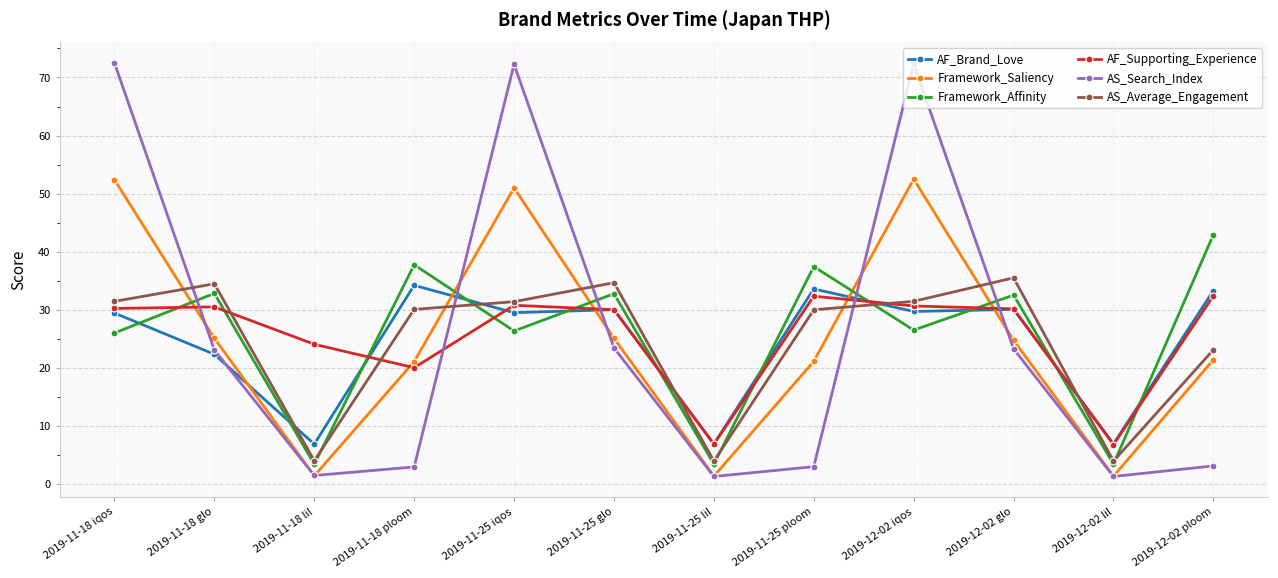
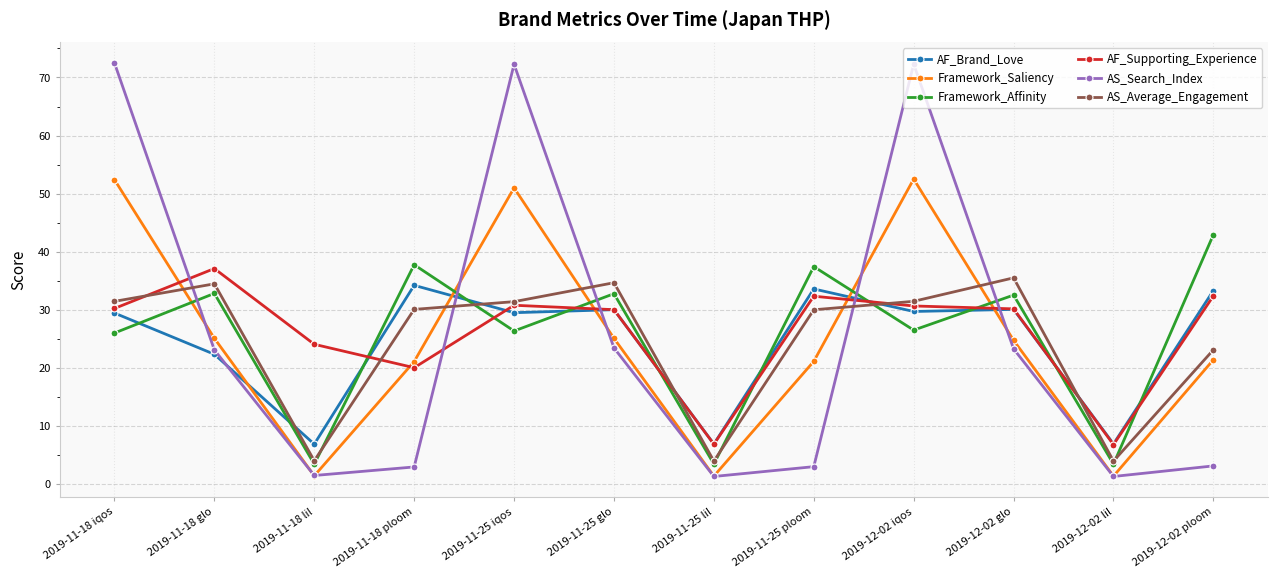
AF_Supporting_Experience, 2019-11-18 glo: 31 -> 37
